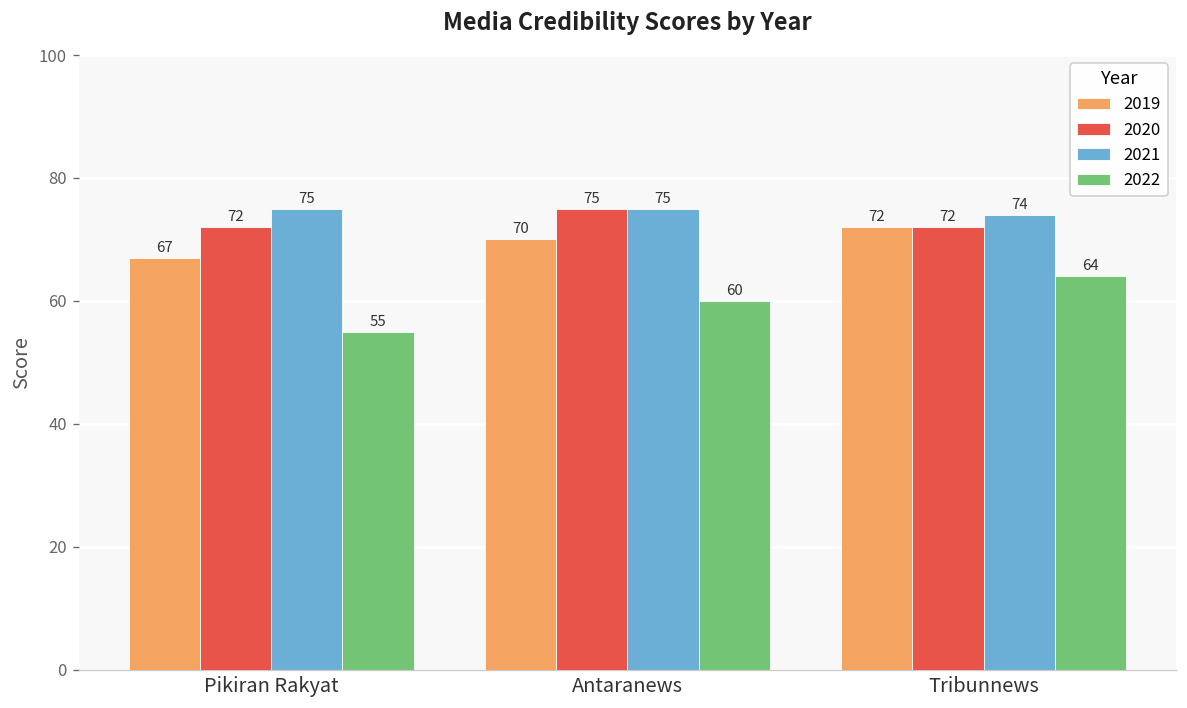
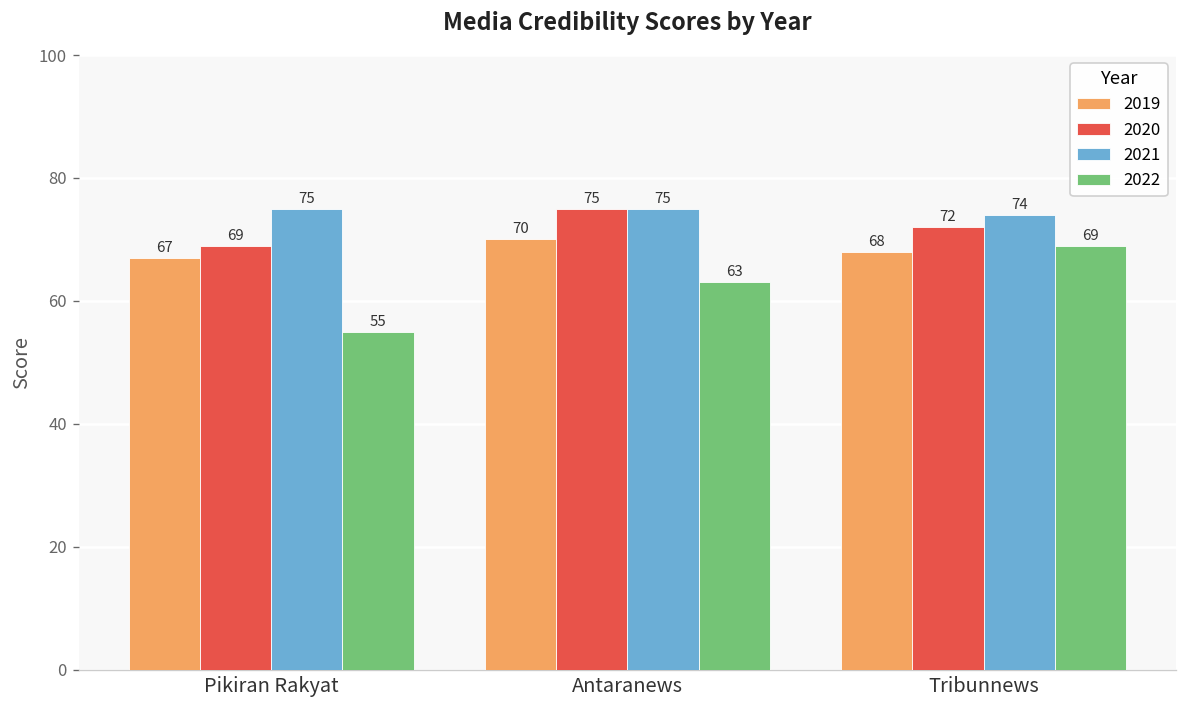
2020, Pikiran Rakyat: 72 -> 69
2022, Antaranews: 60 -> 63
2019, Tribunnews: 72 -> 68
2022, Tribunnews: 64 -> 69
